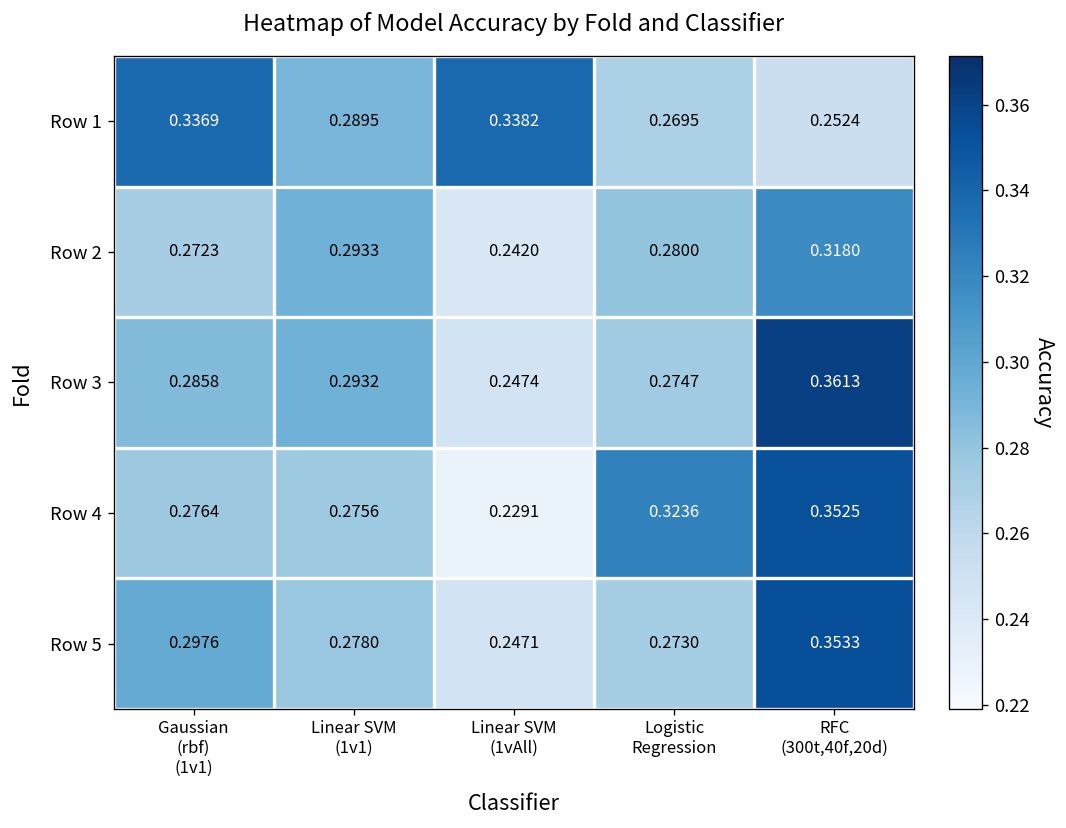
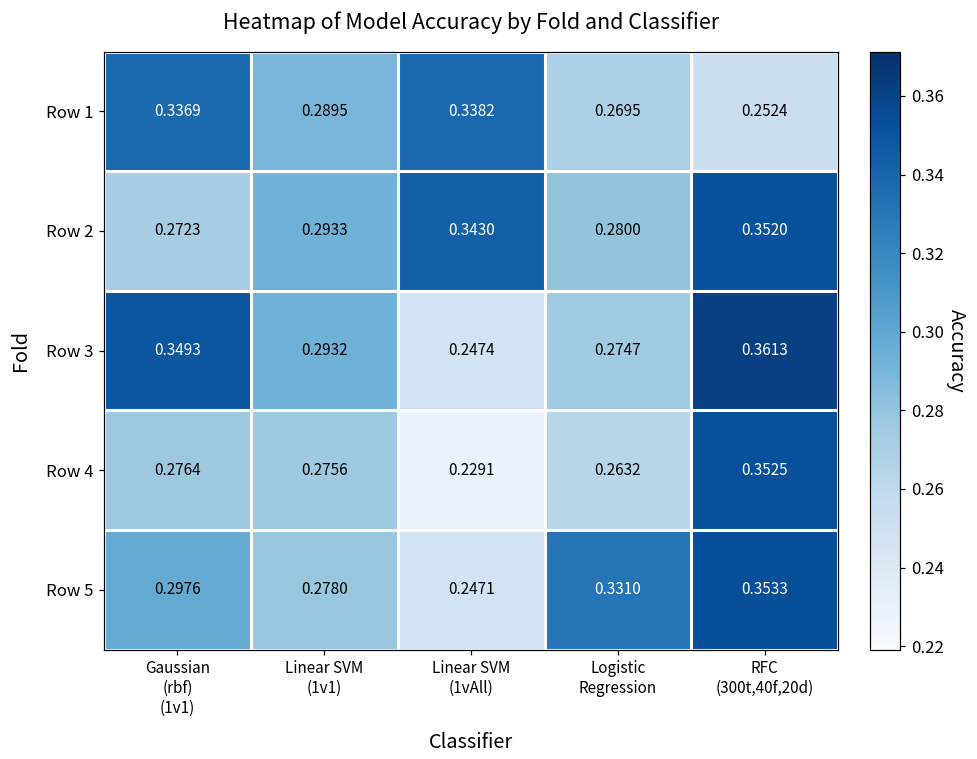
Row 2, Linear SVM (1vAll): 0.2420 -> 0.3430
Row 2, RFC (300t,40f,20d): 0.3180 -> 0.3520
Row 3, Gaussian (rbf) (1v1): 0.2858 -> 0.3493
Row 4, Logistic Regression: 0.3236 -> 0.2632
Row 5, Logistic Regression: 0.2730 -> 0.3310
